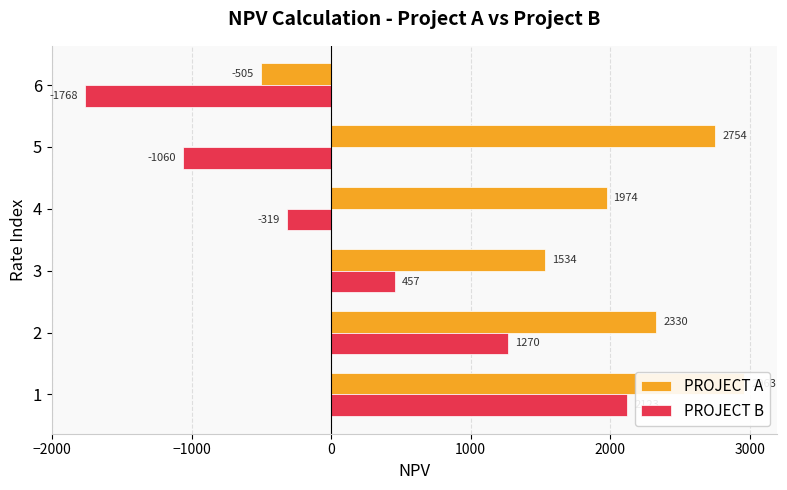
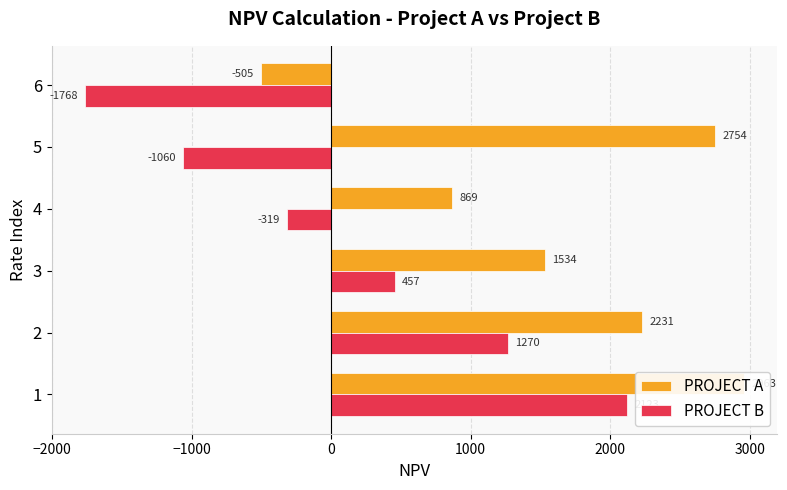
PROJECT A, 4: 1974 -> 869
PROJECT A, 2: 2330 -> 2231
